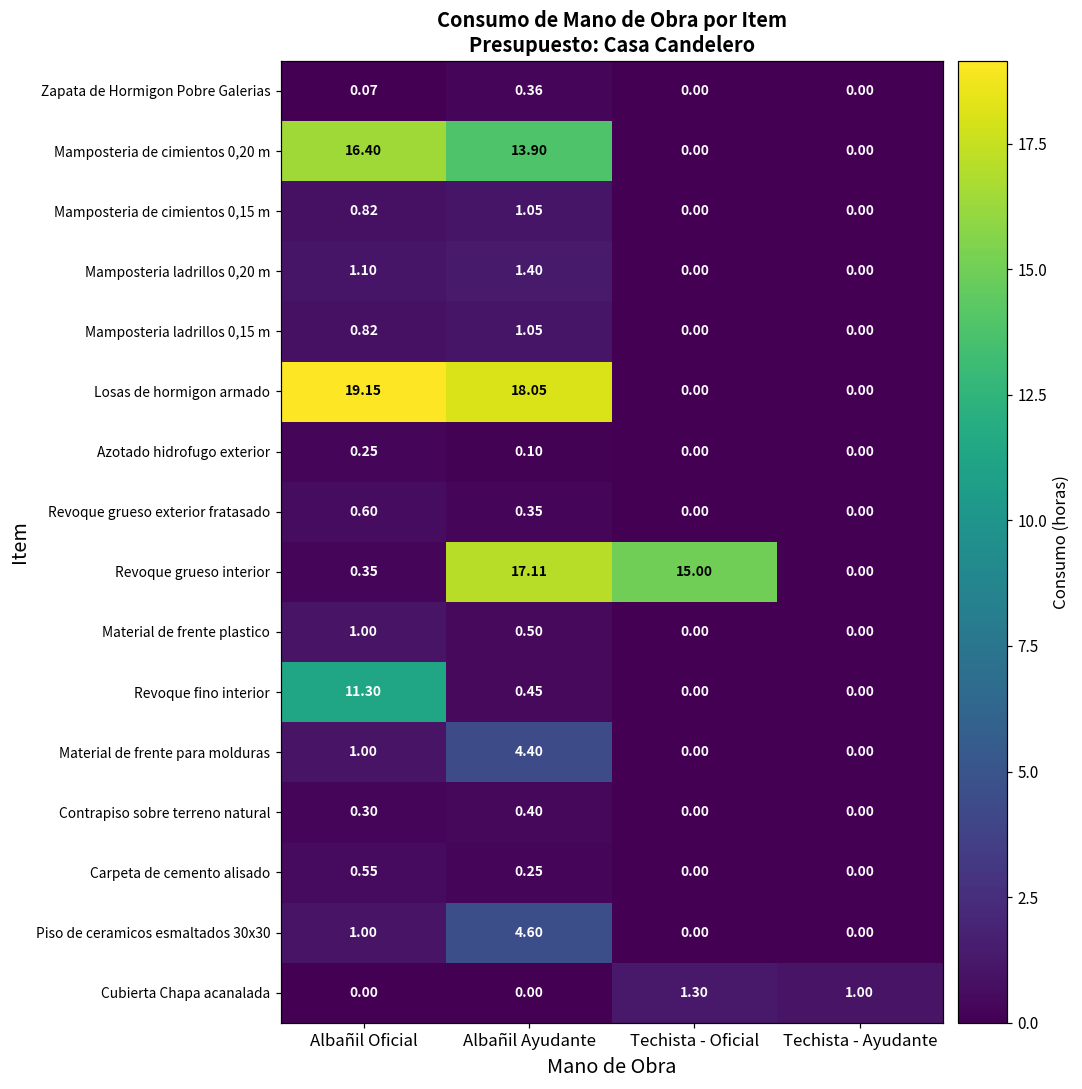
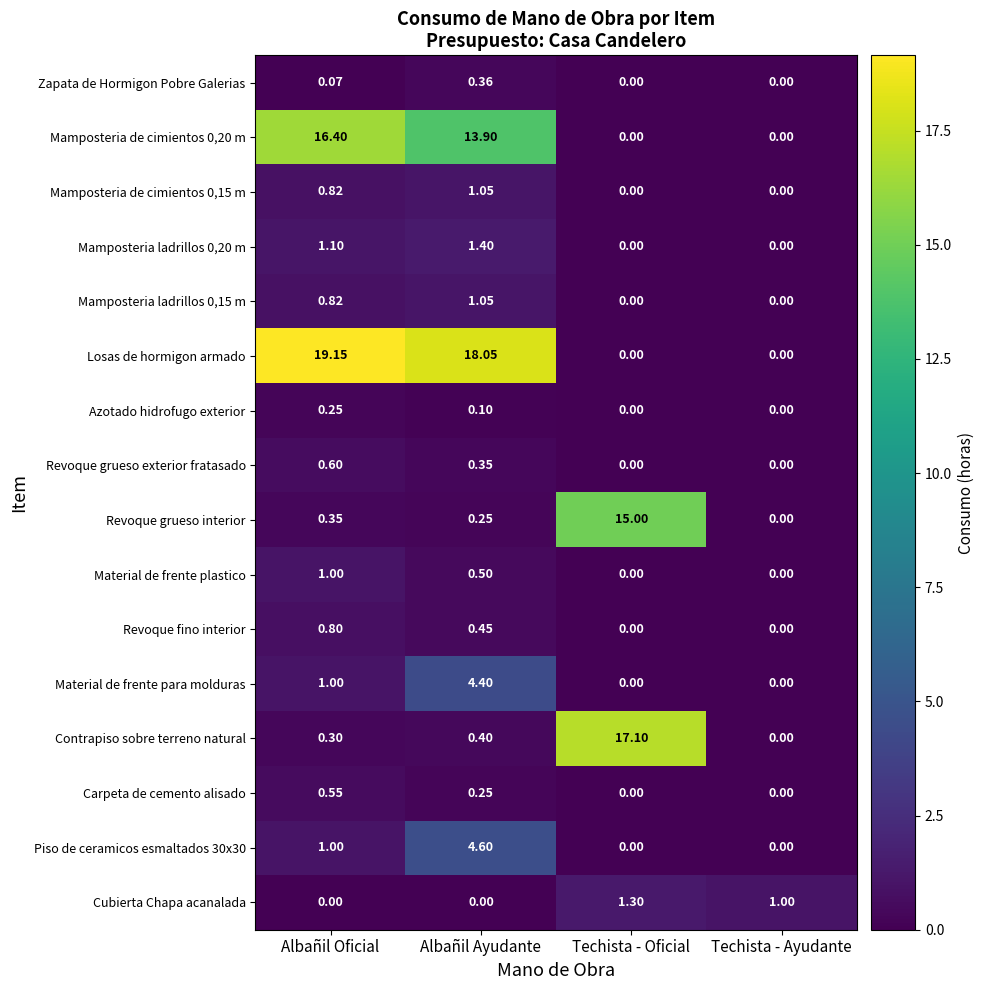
Revoque grueso interior, Albañil Ayudante: 17.11 -> 0.25
Revoque fino interior, Albañil Oficial: 11.30 -> 0.80
Contrapiso sobre terreno natural, Techista - Oficial: 0.00 -> 17.10
